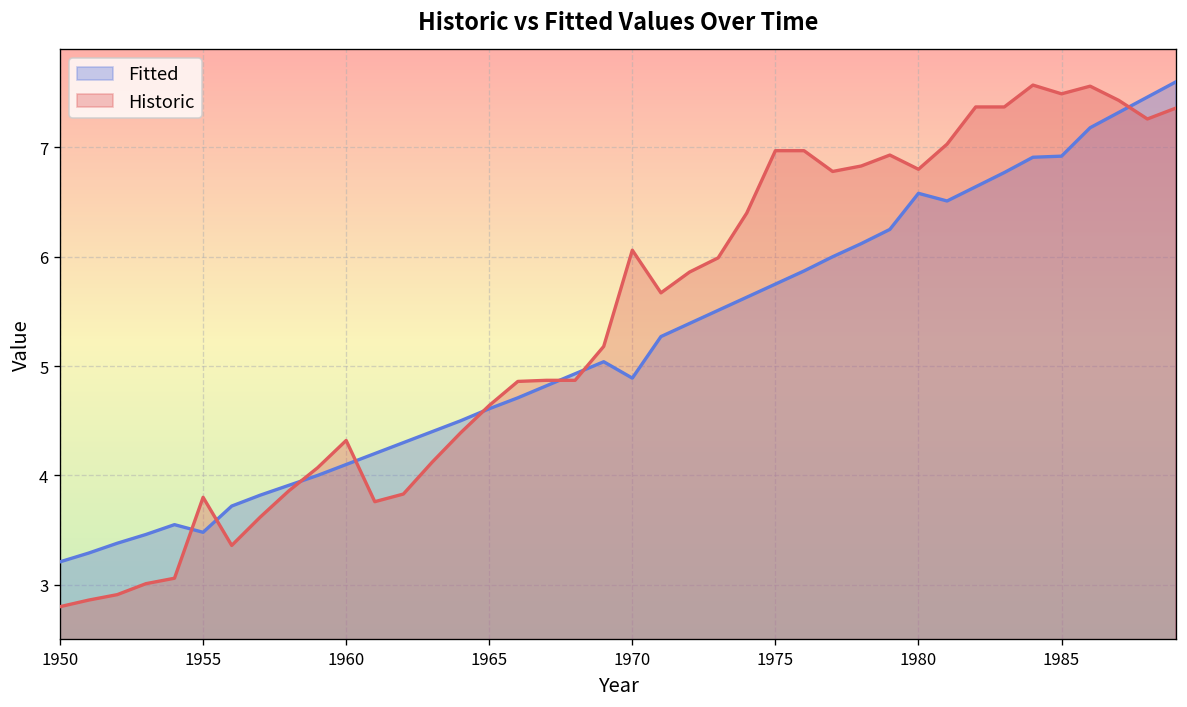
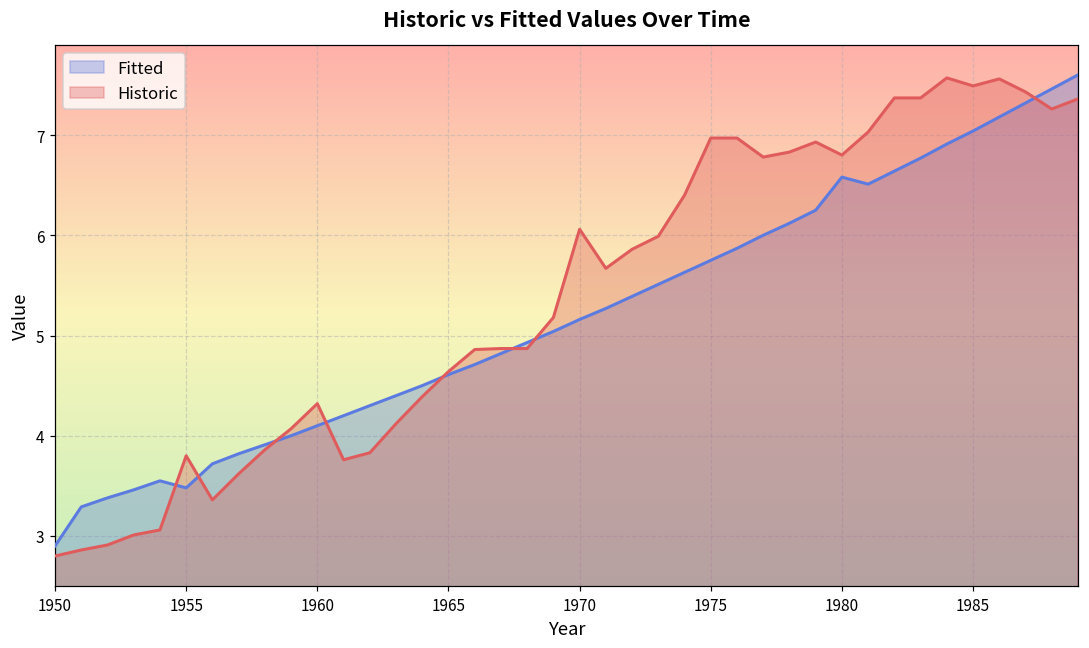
Fitted, 1950: 3.2 -> 2.9
Fitted, 1970: 4.9 -> 5.2
Fitted, 1985: 6.9 -> 7.0
